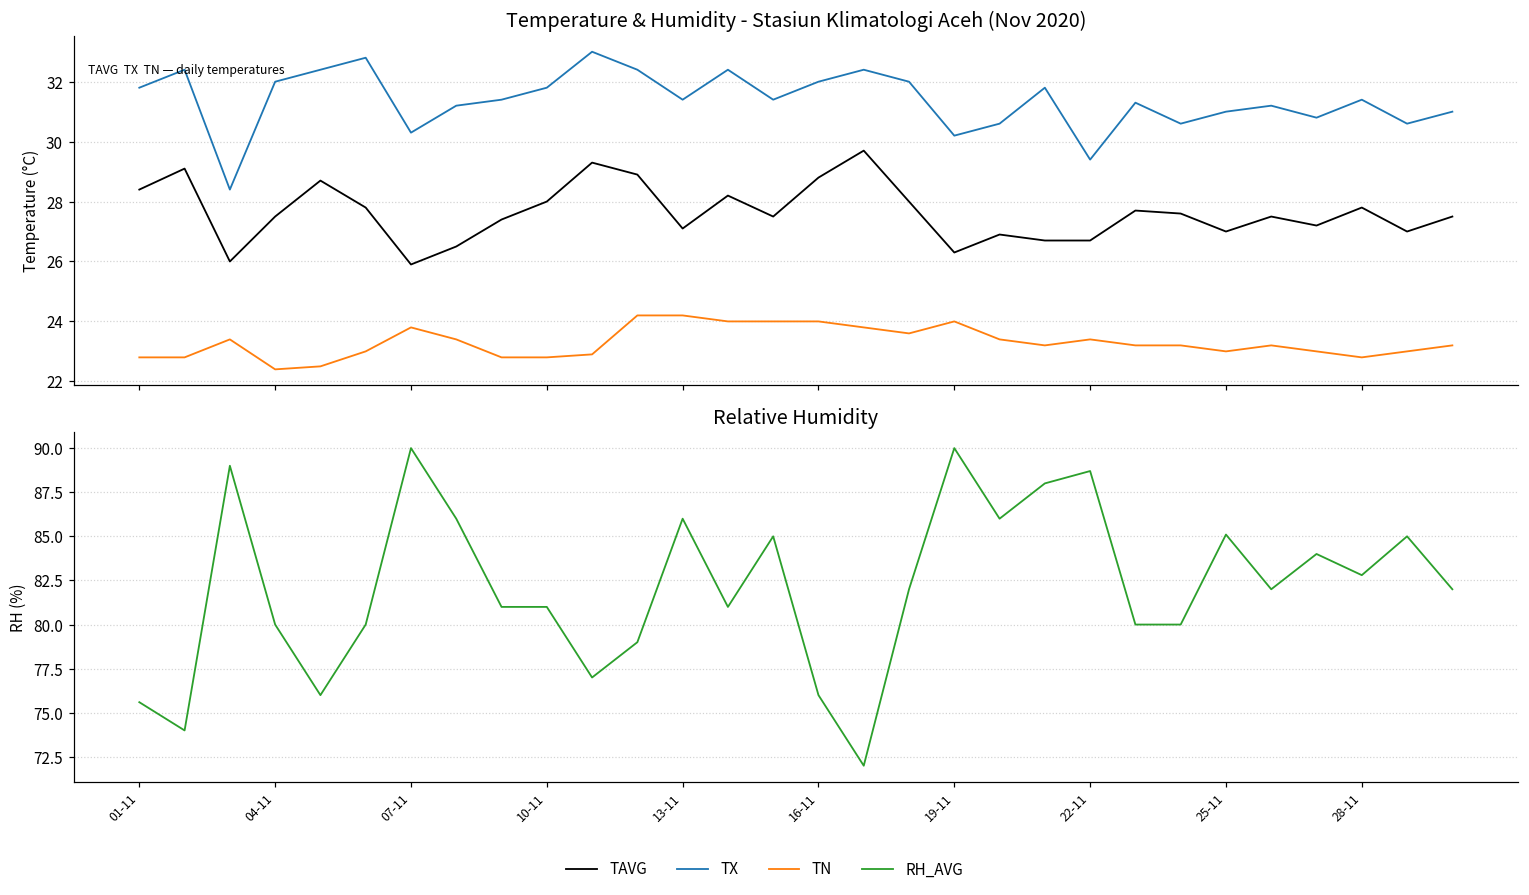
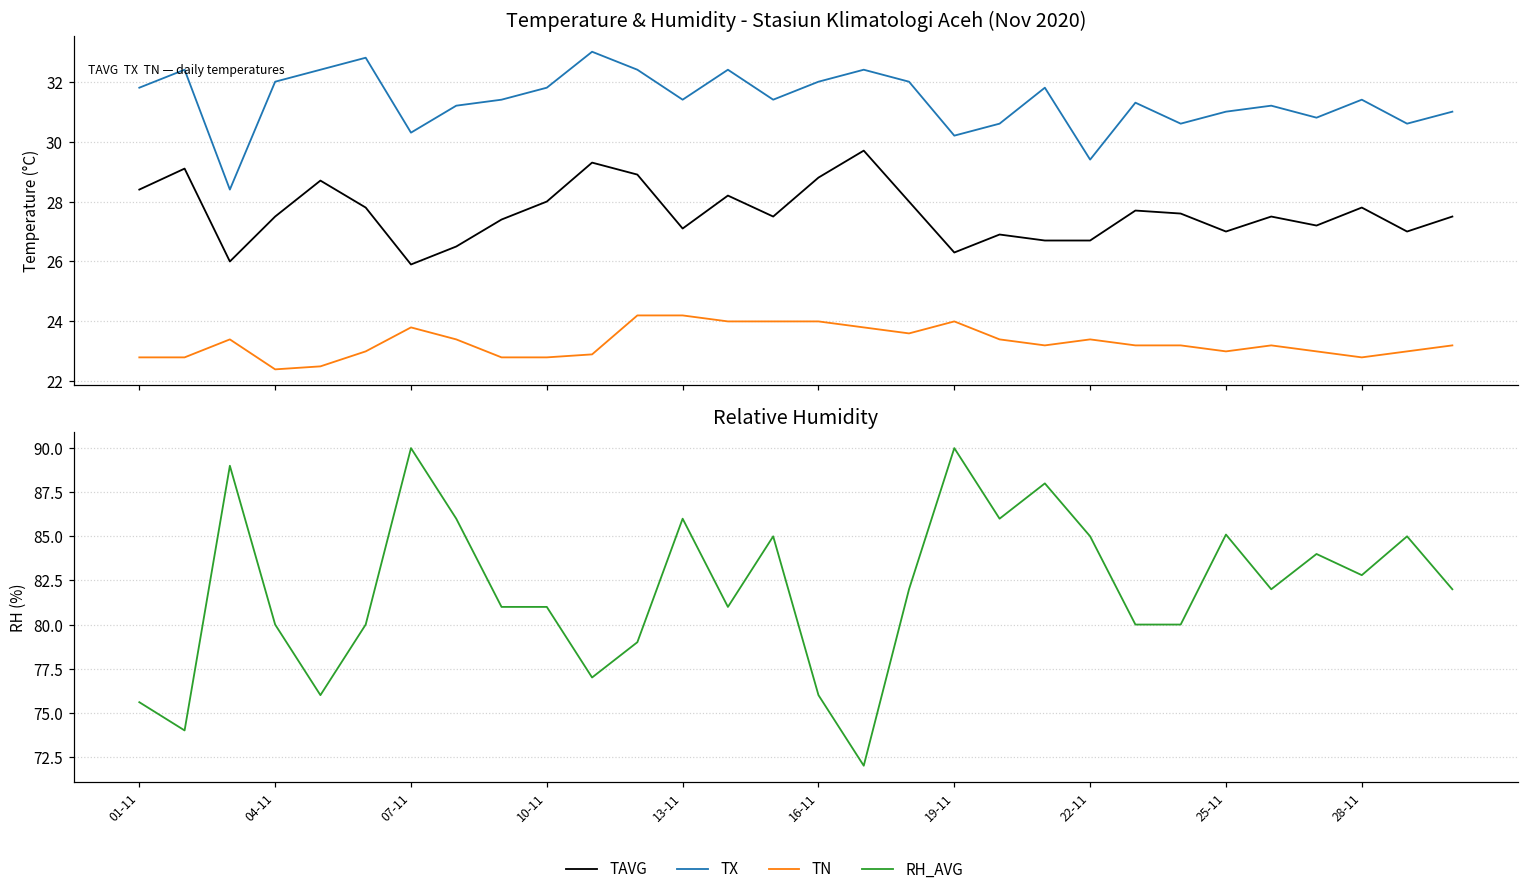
Relative Humidity, 22-11: 88.7 -> 85.0
